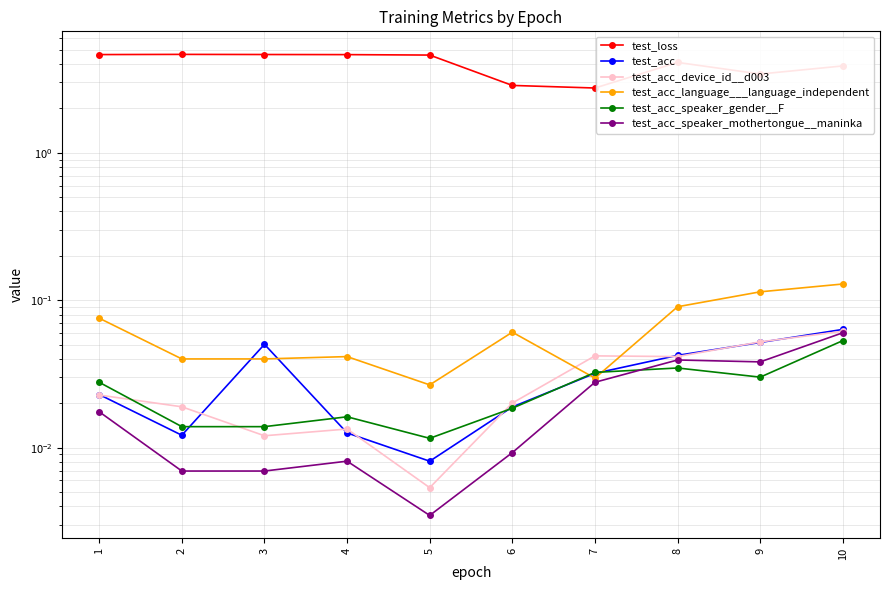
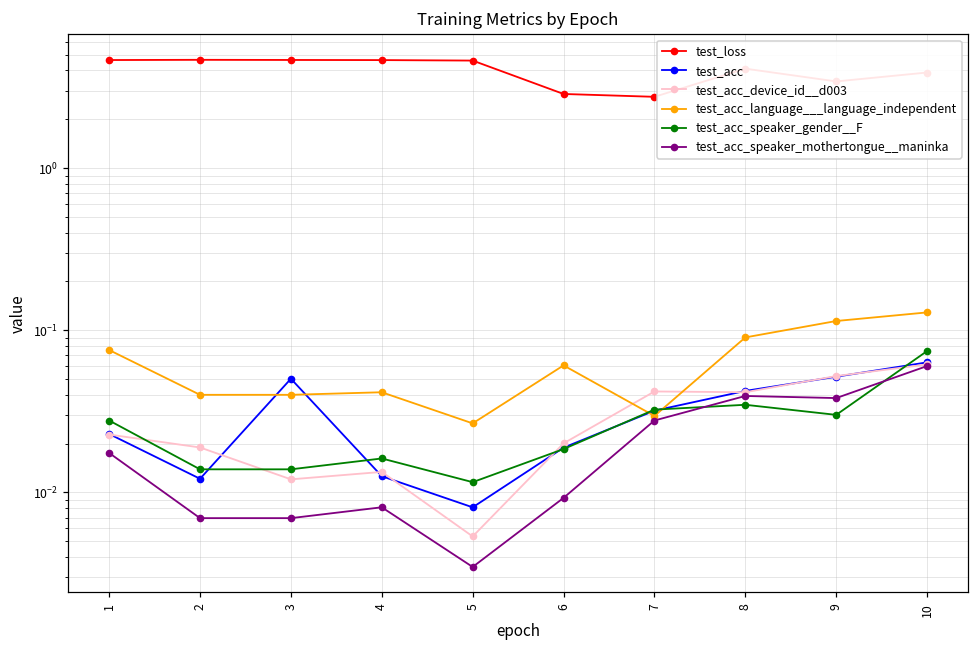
test_acc_speaker_gender__F, 10: 0.053 -> 0.07
